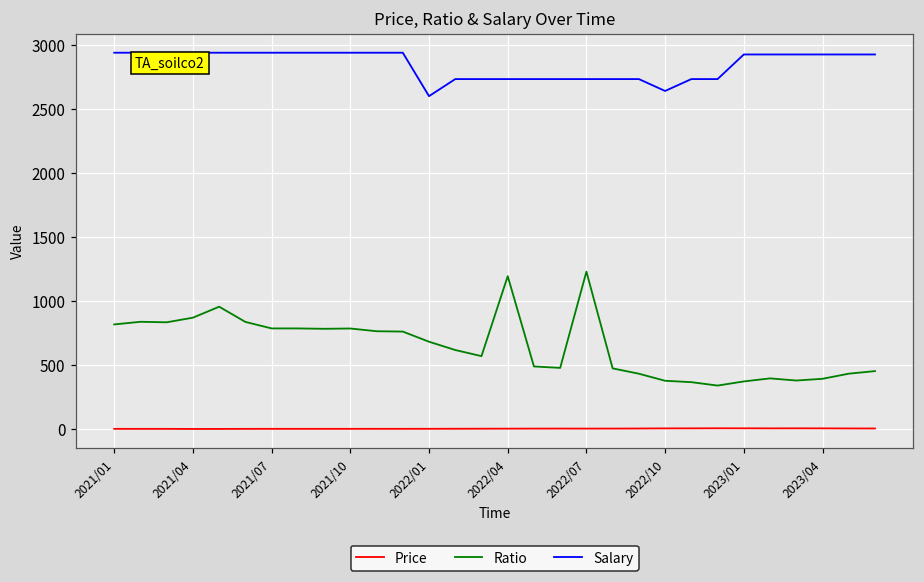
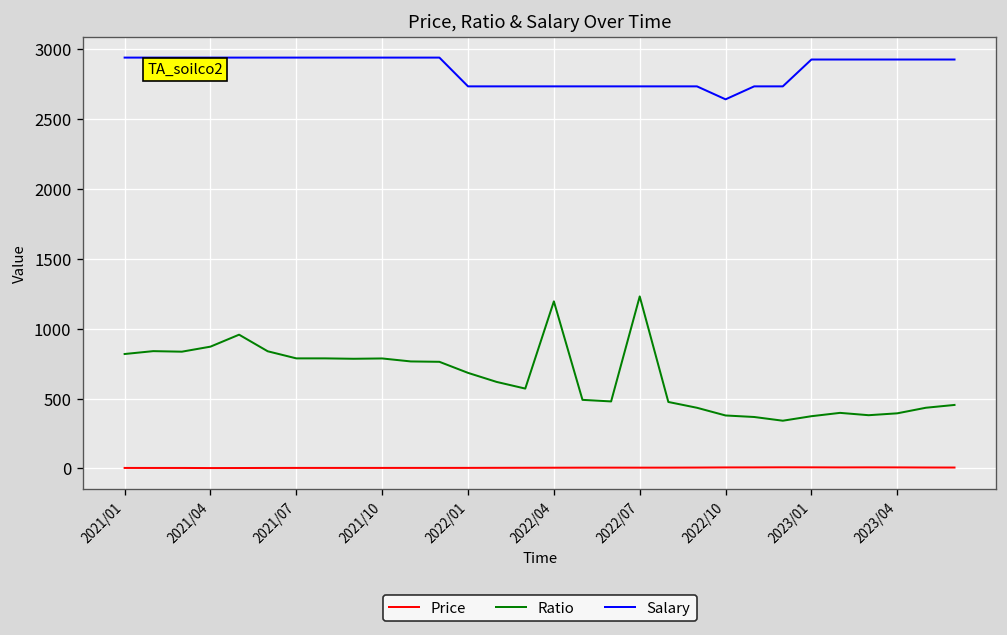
Salary, 2022/01: 2600 -> 2730
